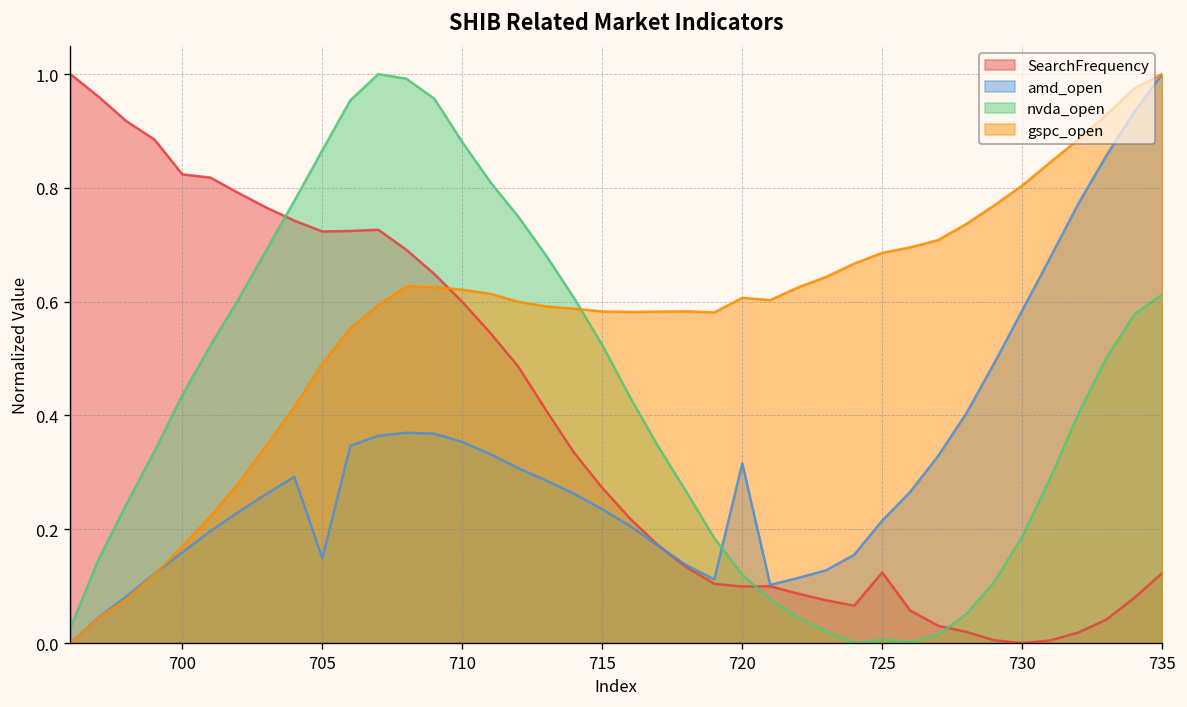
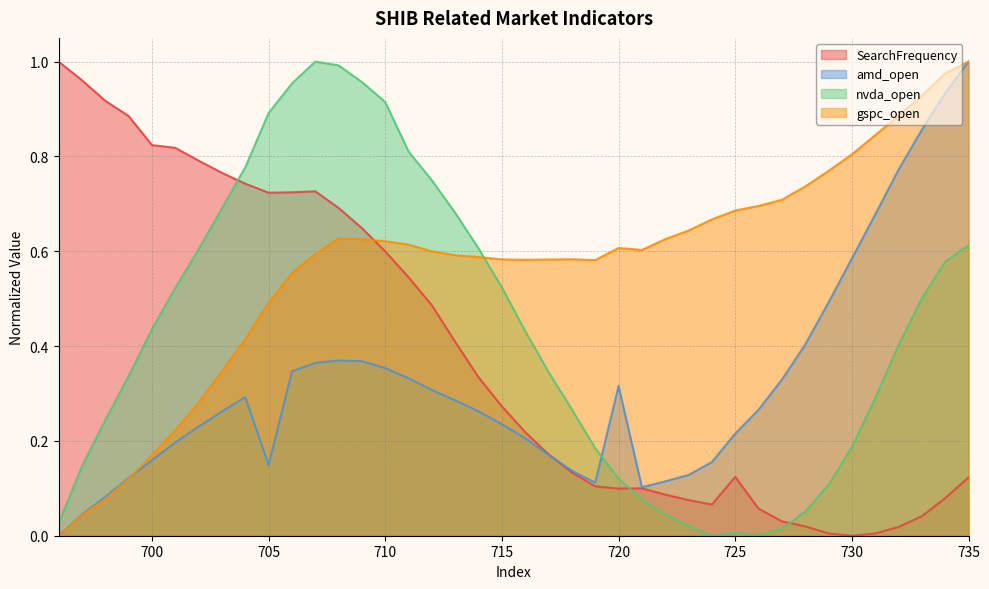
nvda_open, 705: 0.87 -> 0.89
nvda_open, 710: 0.88 -> 0.91
